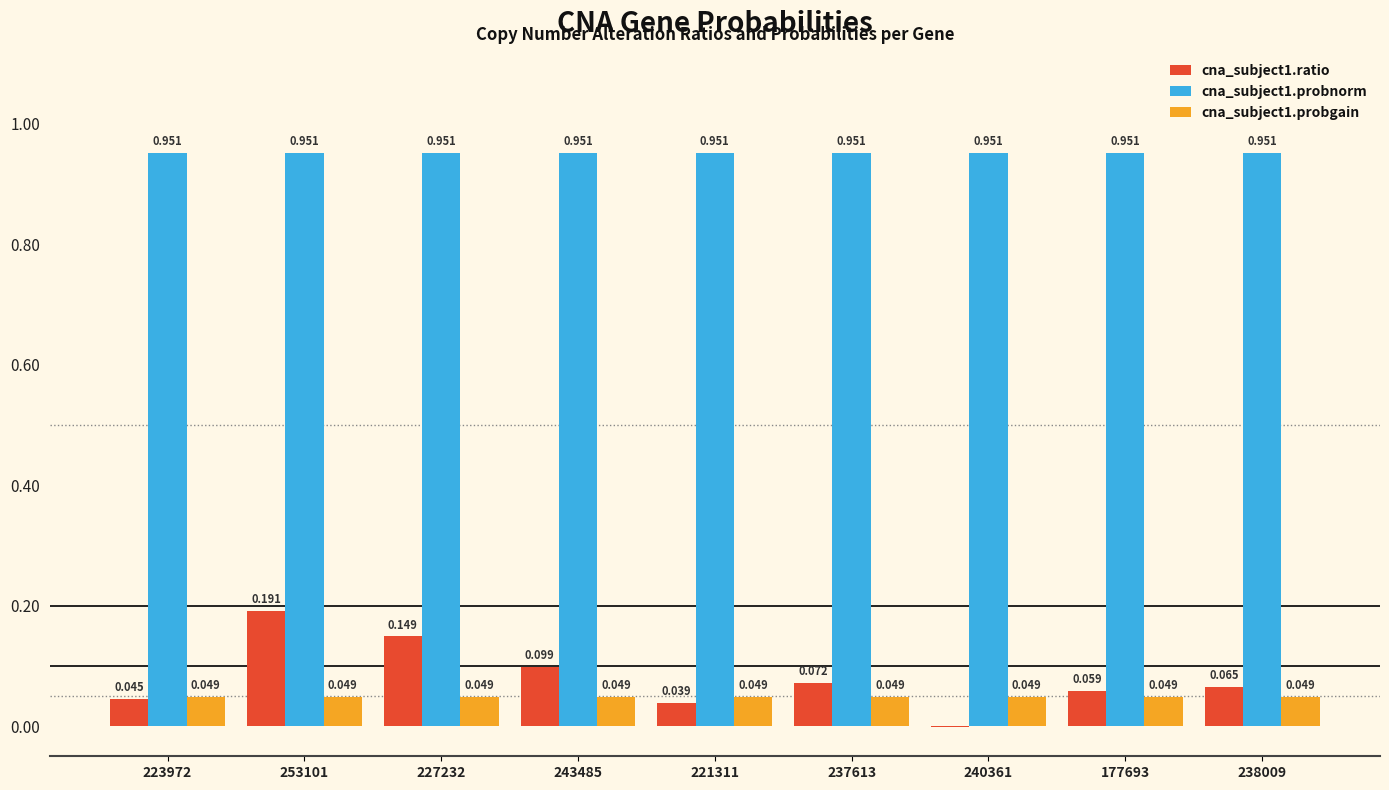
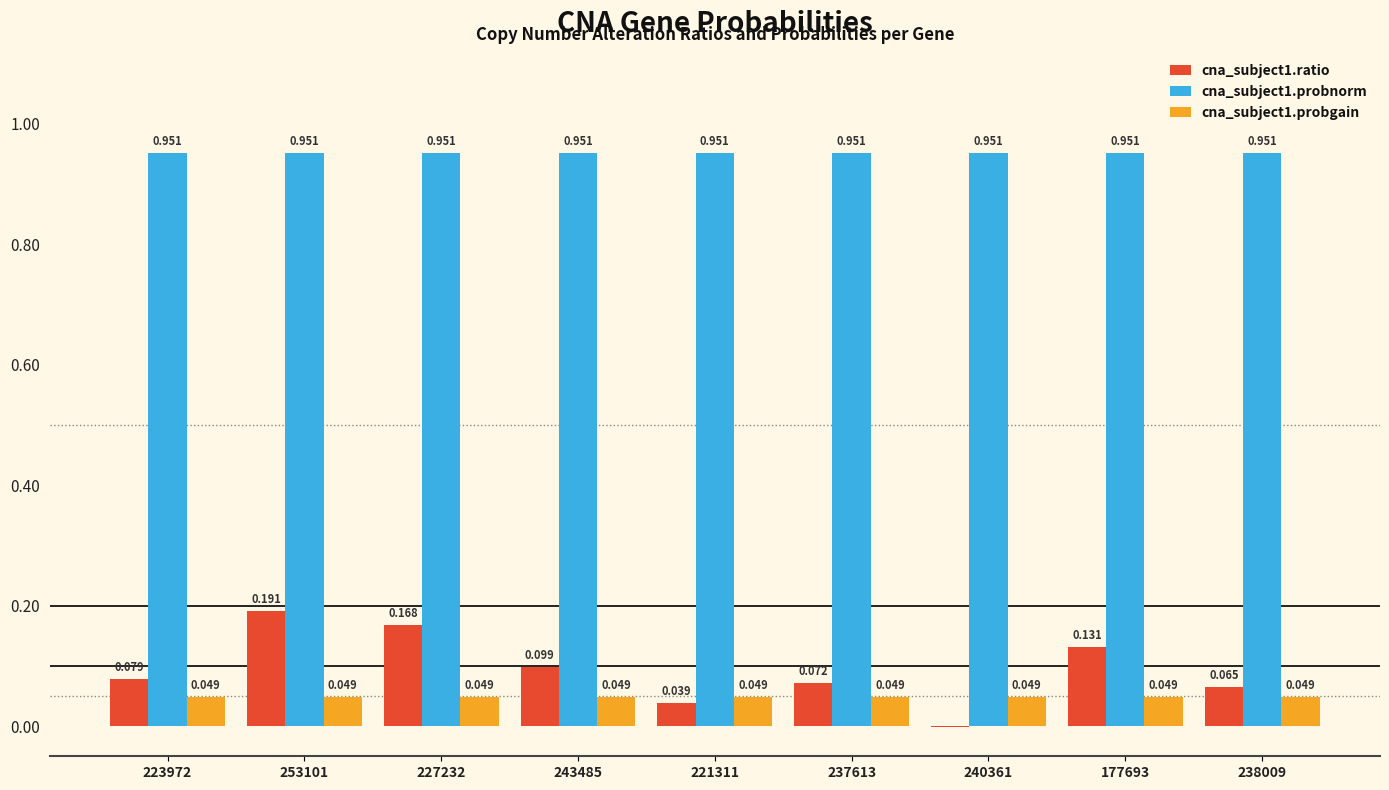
cna_subject1.ratio, 223972: 0.045 -> 0.079
cna_subject1.ratio, 227232: 0.149 -> 0.168
cna_subject1.ratio, 177693: 0.059 -> 0.131
